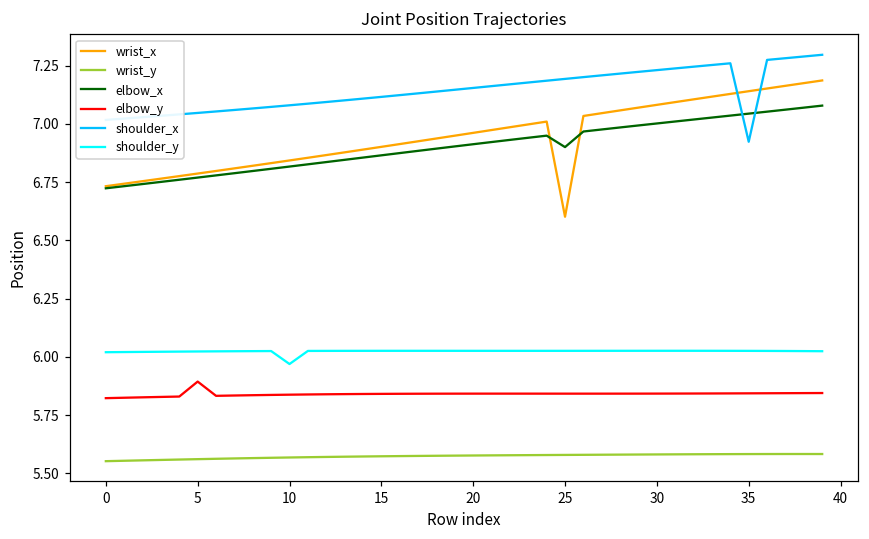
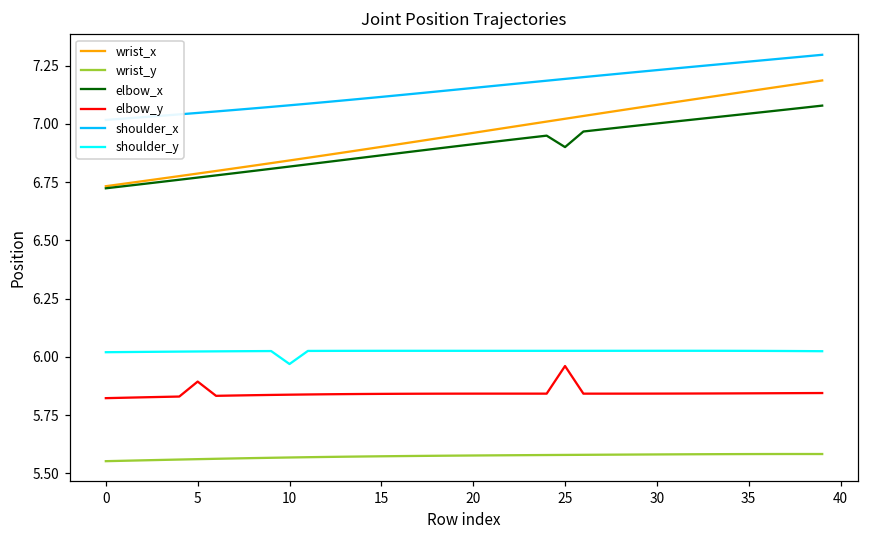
wrist_x, 25: 6.60 -> 7.02
elbow_y, 25: 5.84 -> 5.96
shoulder_x, 35: 6.92 -> 7.27
